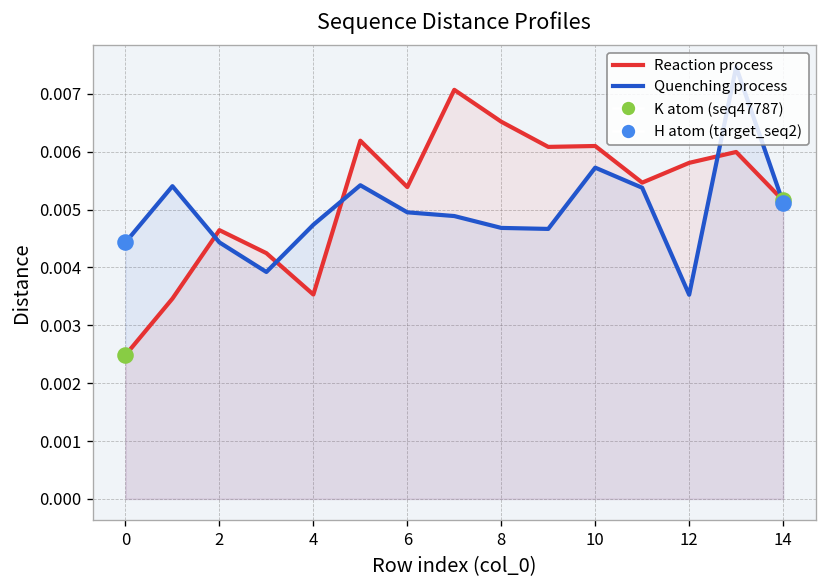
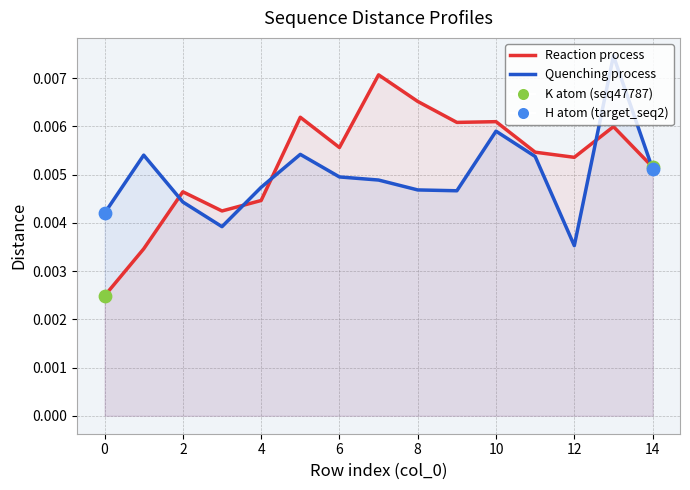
Quenching process, 0: 0.0044 -> 0.0042
Reaction process, 4: 0.0035 -> 0.0045
Reaction process, 6: 0.0054 -> 0.0056
Quenching process, 10: 0.0057 -> 0.0059
Reaction process, 12: 0.0058 -> 0.0054
